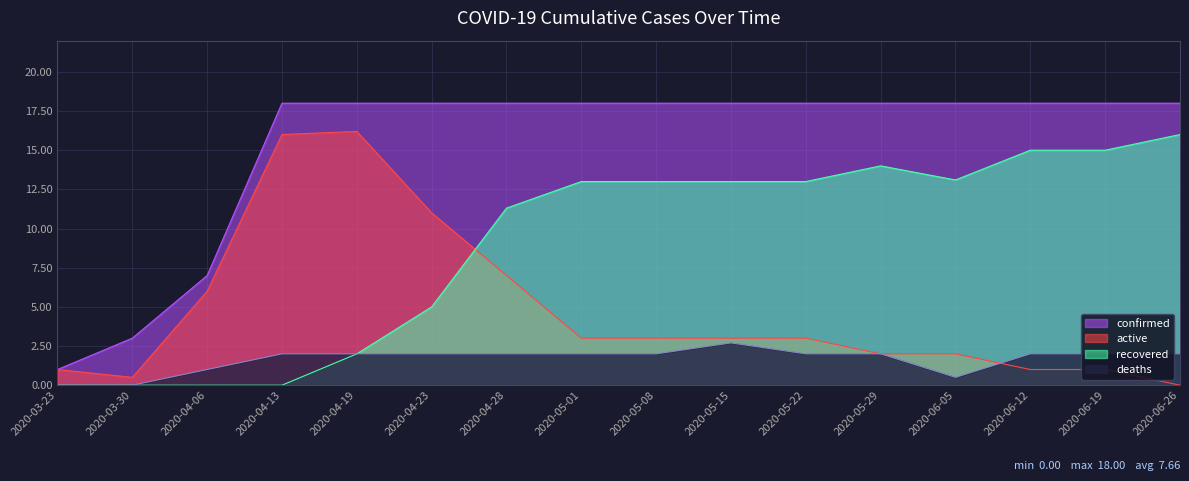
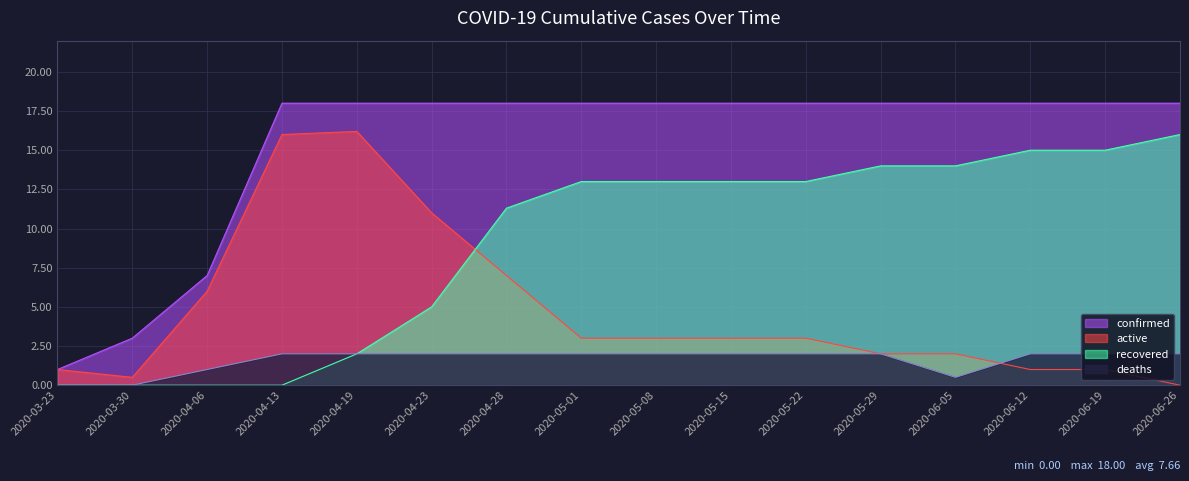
deaths, 2020-05-15: 2.7 -> 2.0
recovered, 2020-06-05: 13.1 -> 14.0
